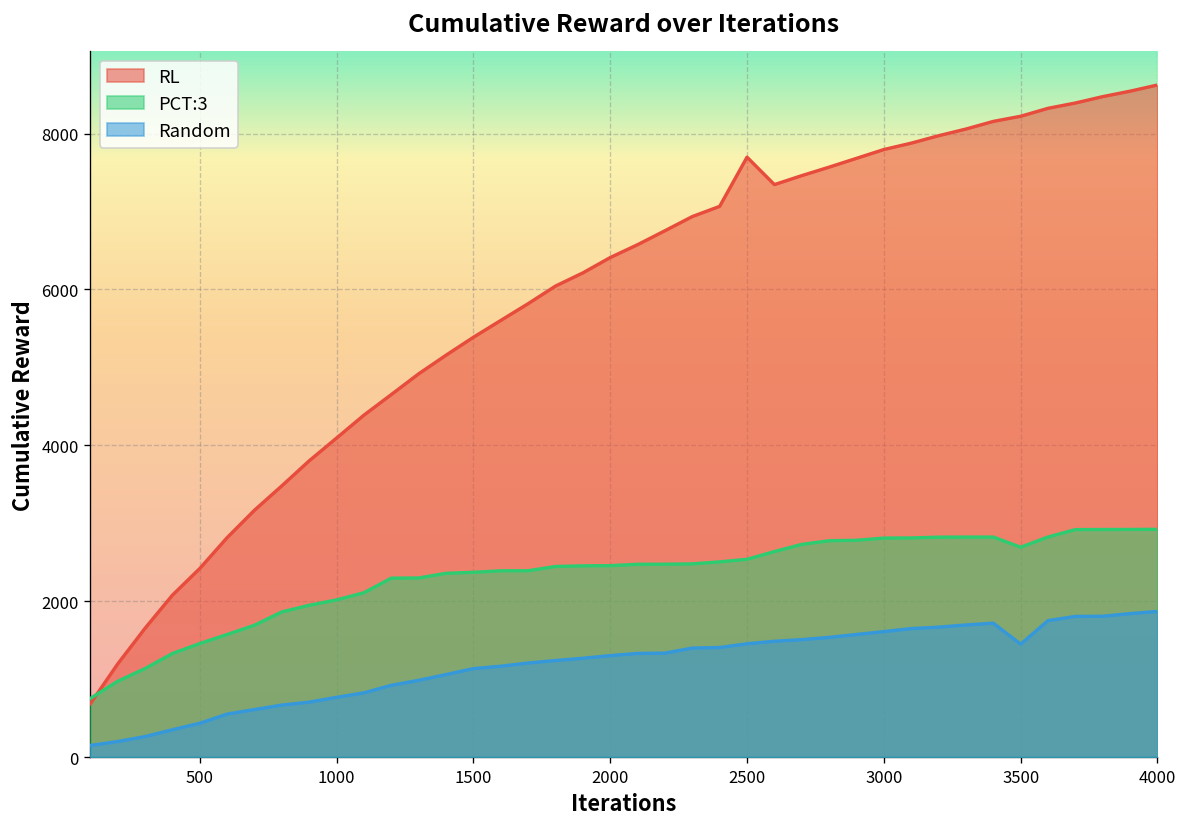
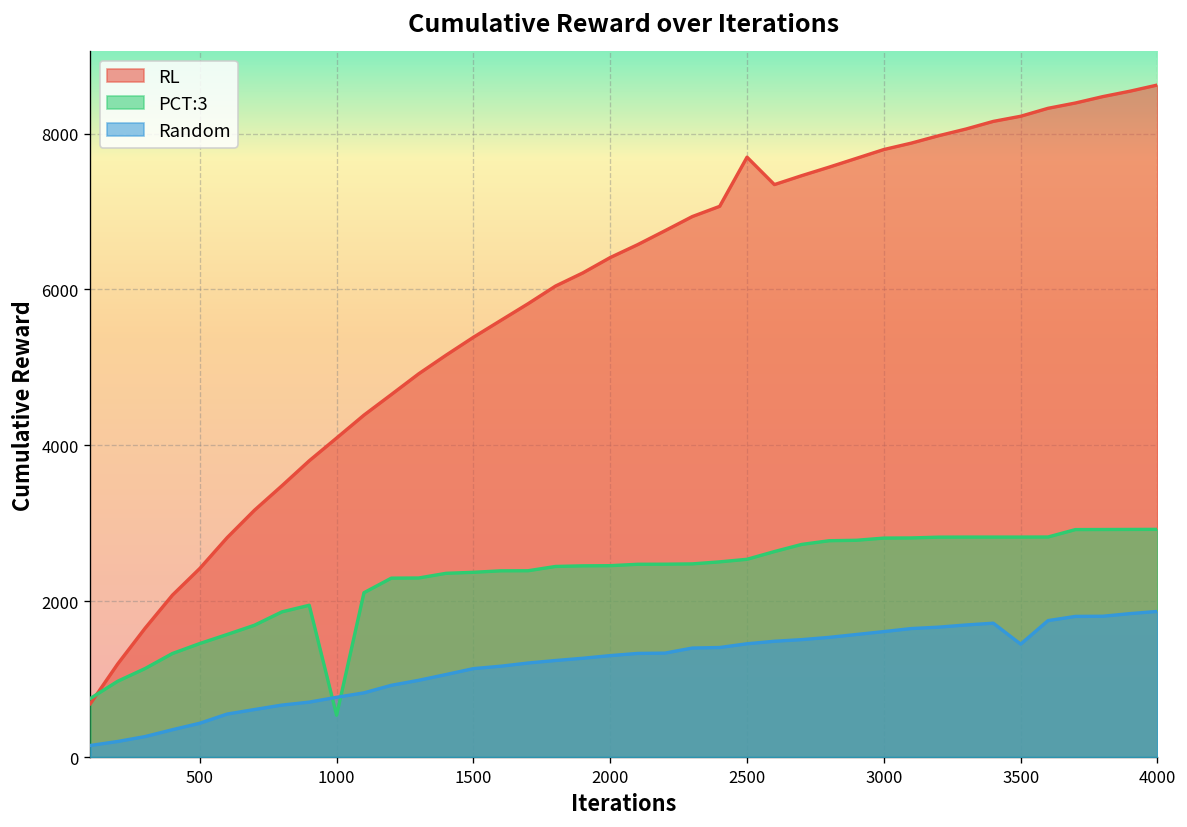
PCT:3, 1000: 2000 -> 500
PCT:3, 3500: 2700 -> 2800
